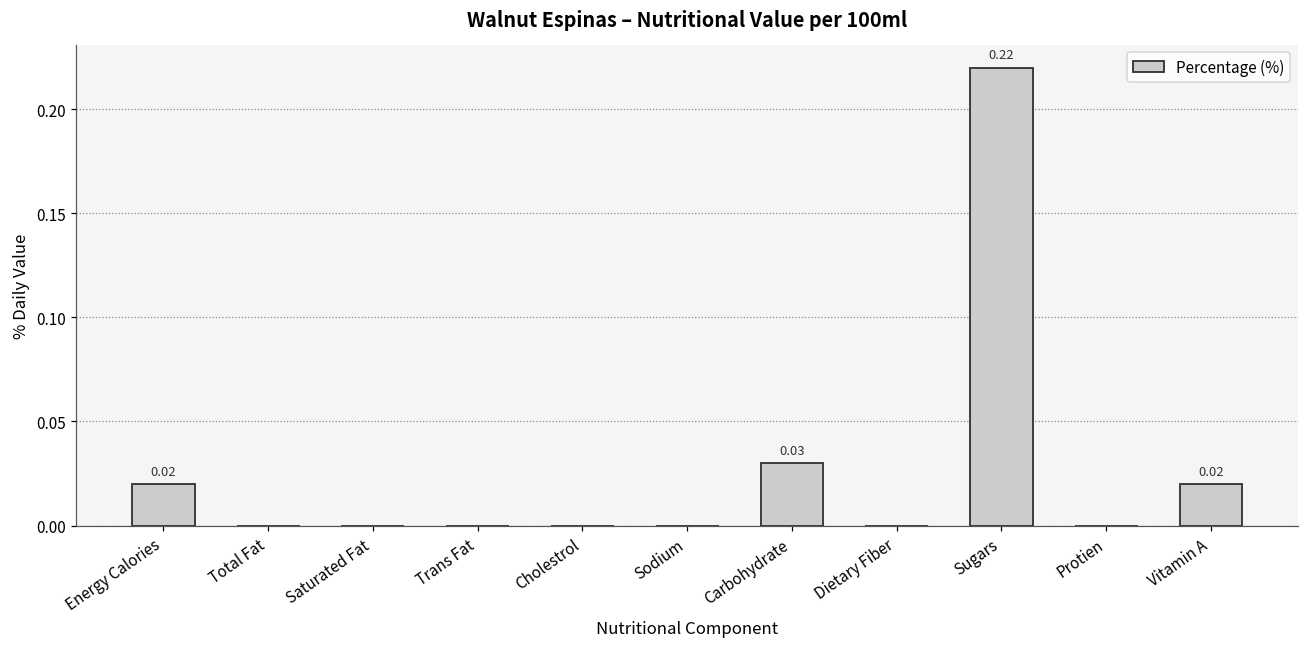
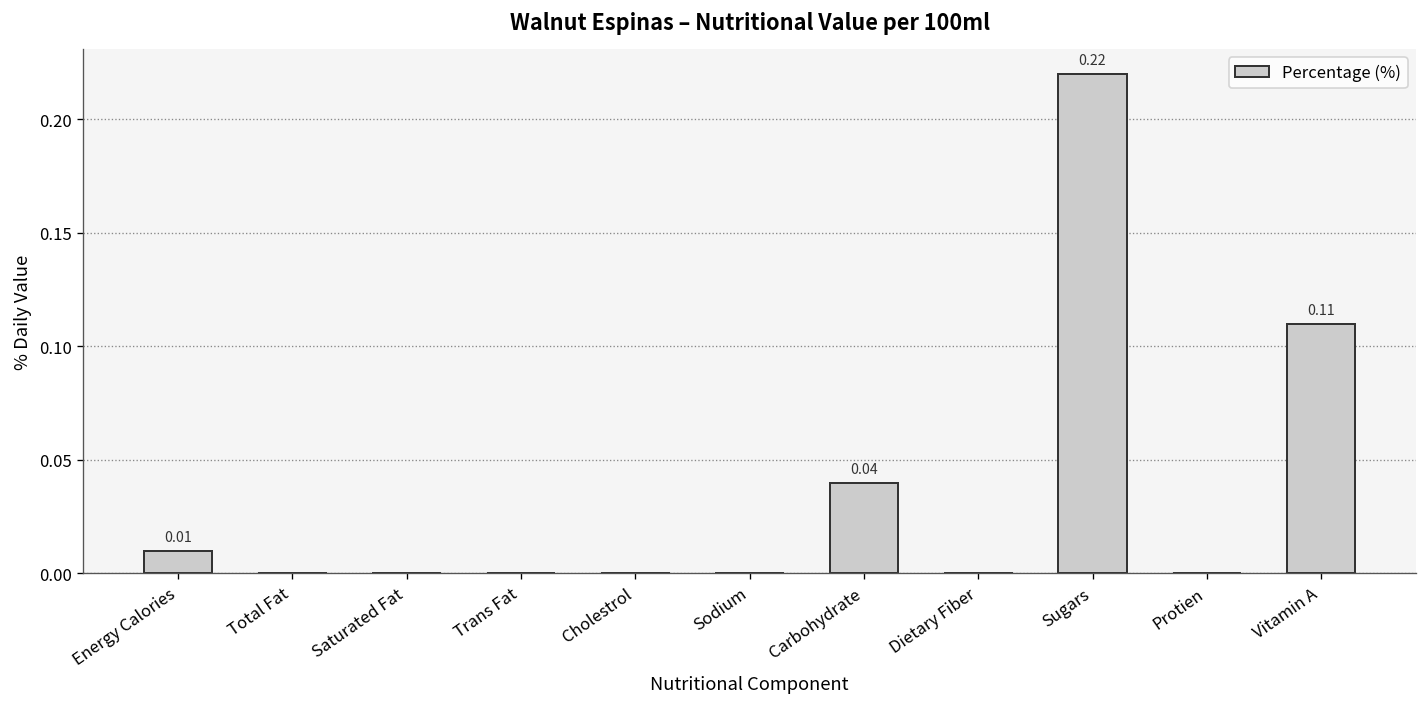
Energy Calories: 0.02 -> 0.01
Carbohydrate: 0.03 -> 0.04
Vitamin A: 0.02 -> 0.11
